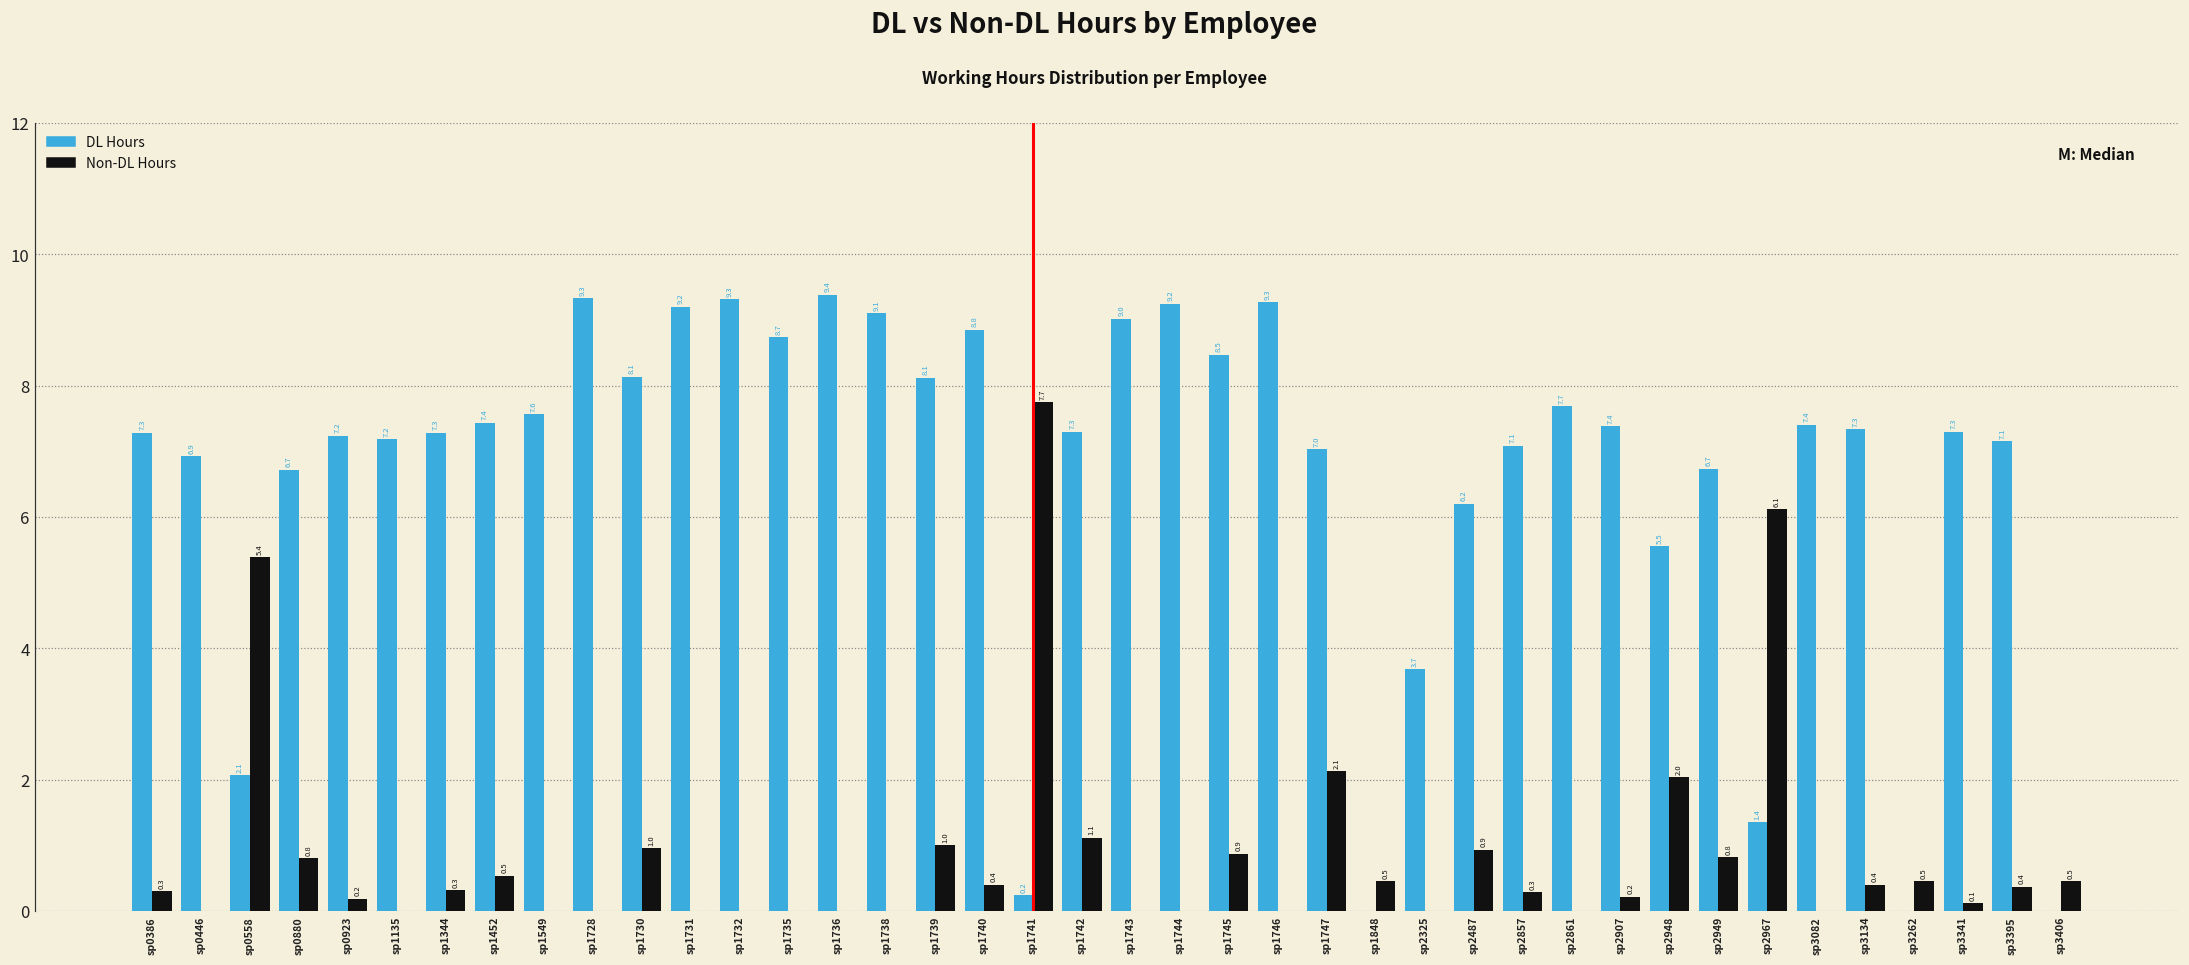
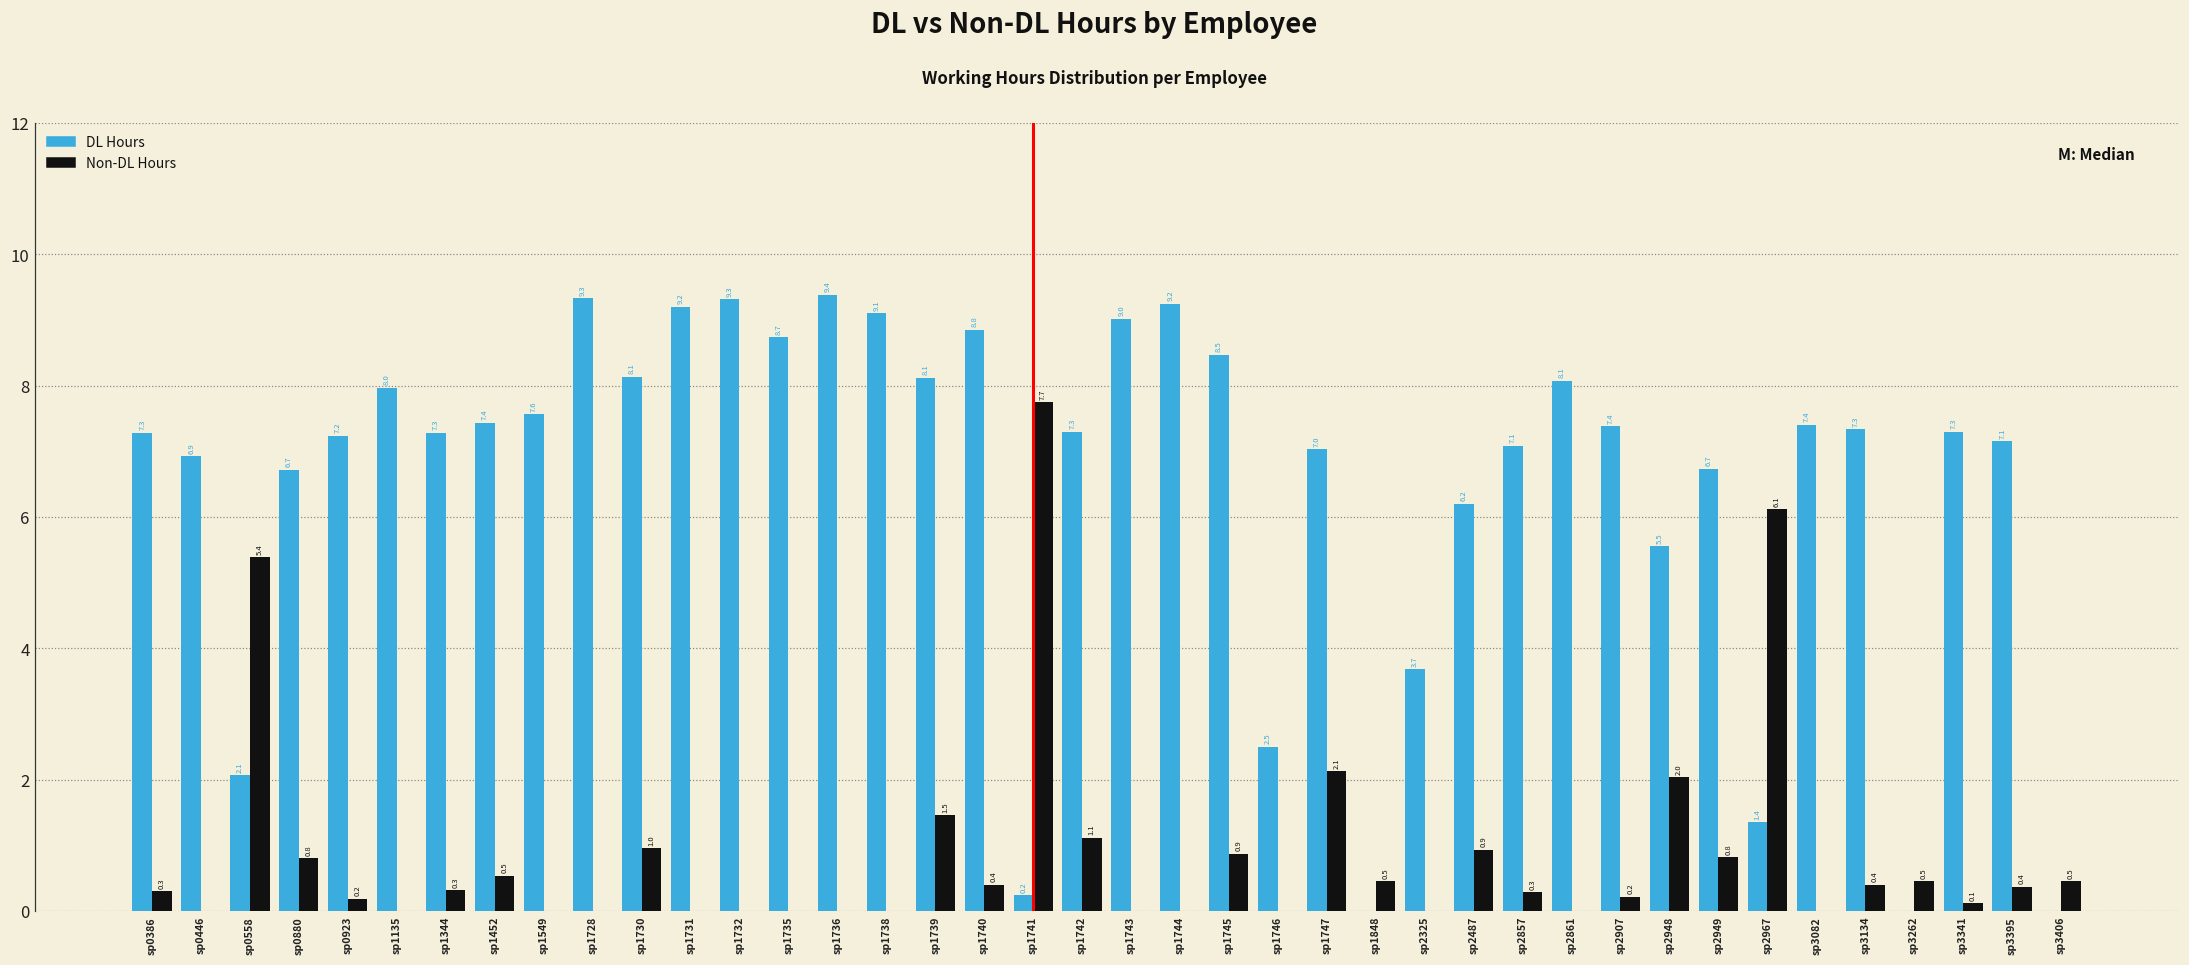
DL Hours, sp1135: 7.2 -> 8.0
Non-DL Hours, sp1739: 1.0 -> 1.5
DL Hours, sp1746: 9.3 -> 2.5
DL Hours, sp2861: 7.7 -> 8.1
